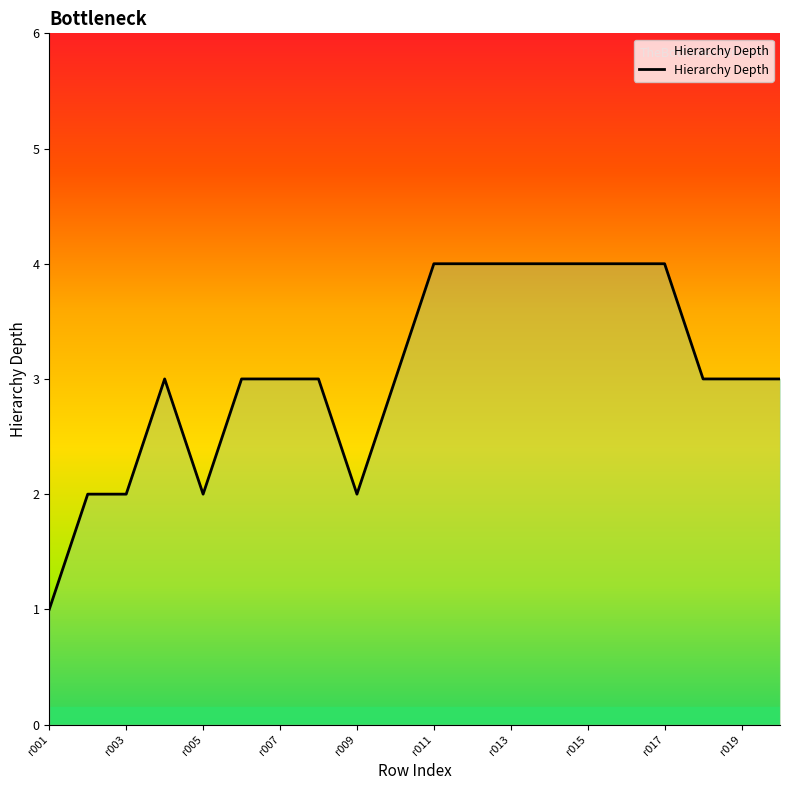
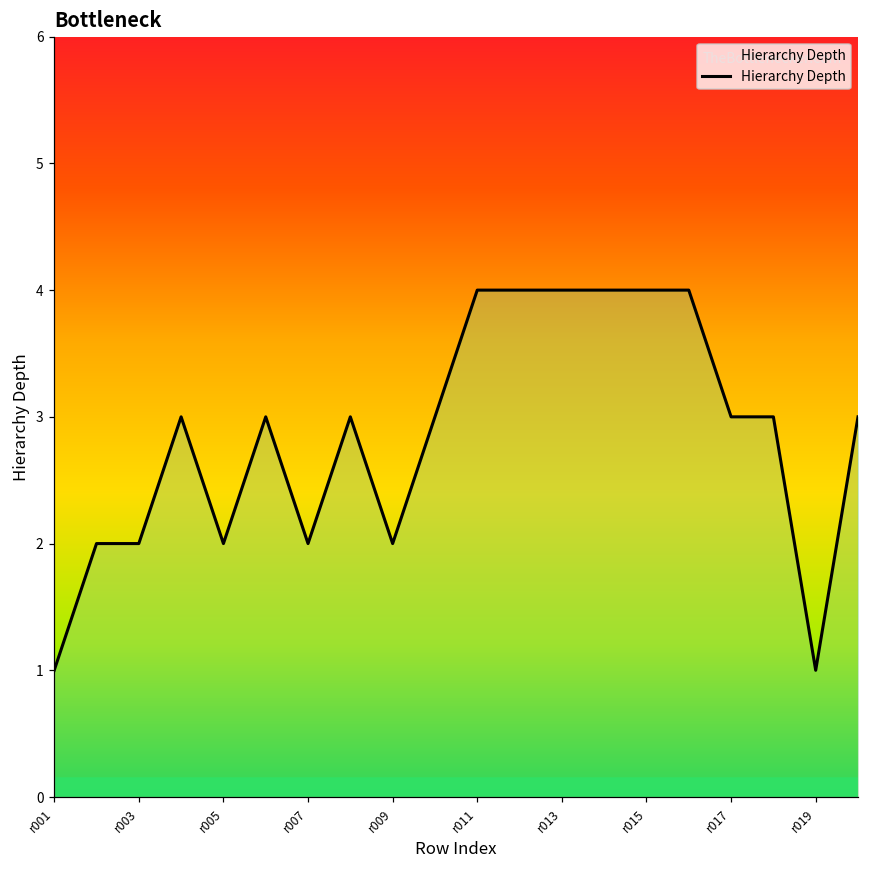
r007: 3 -> 2
r017: 4 -> 3
r019: 3 -> 1
